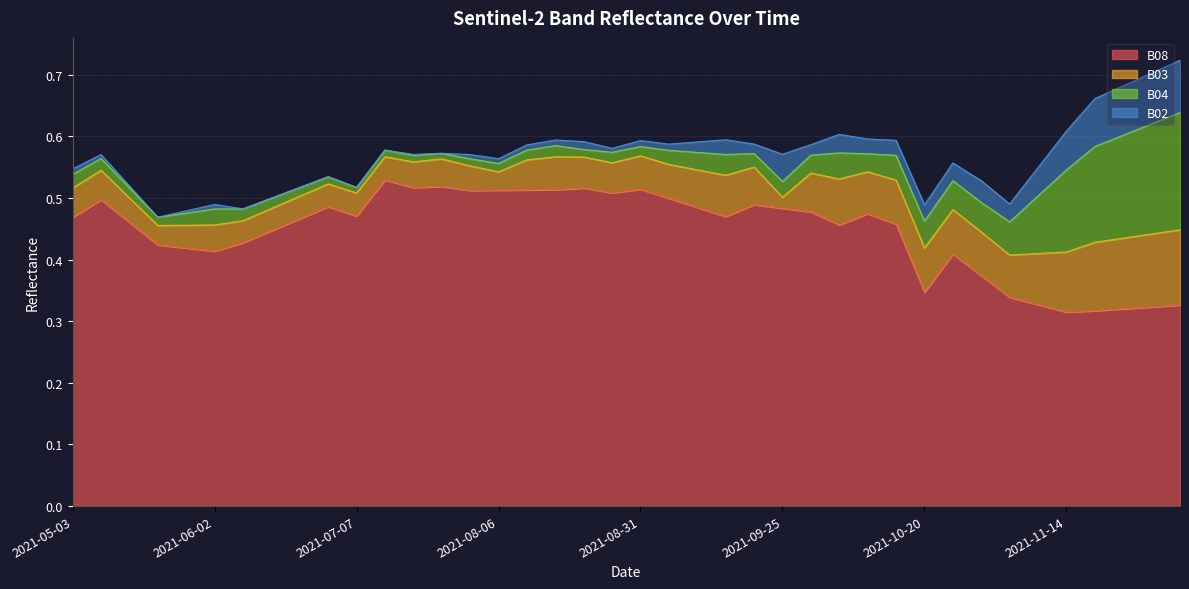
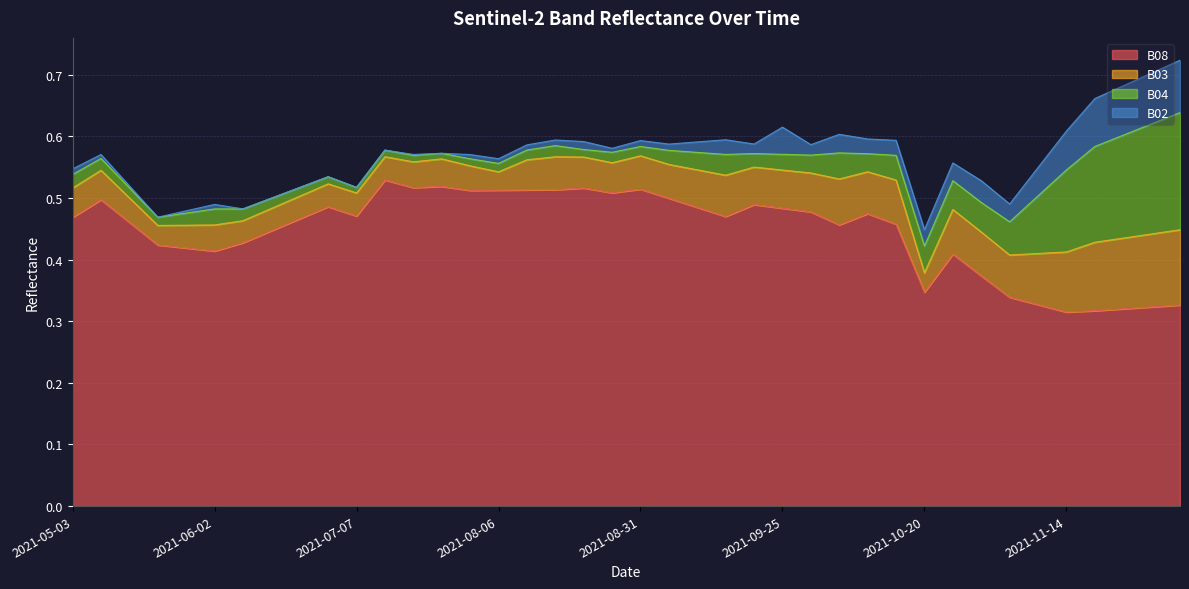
B03, 2021-09-25: 0.02 -> 0.06
B03, 2021-10-20: 0.07 -> 0.03
